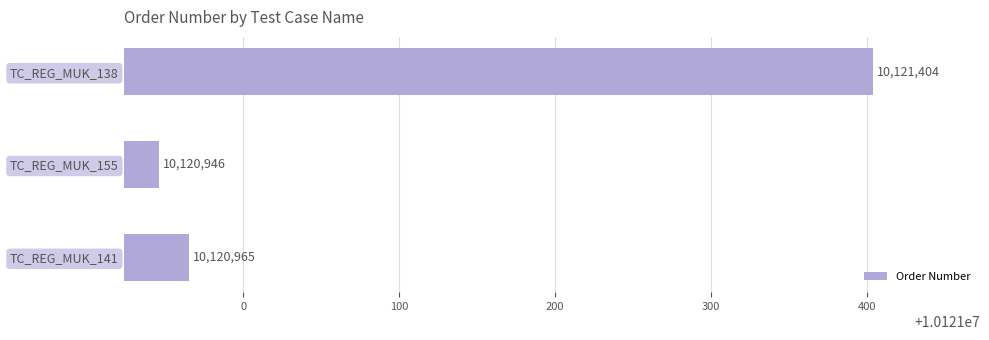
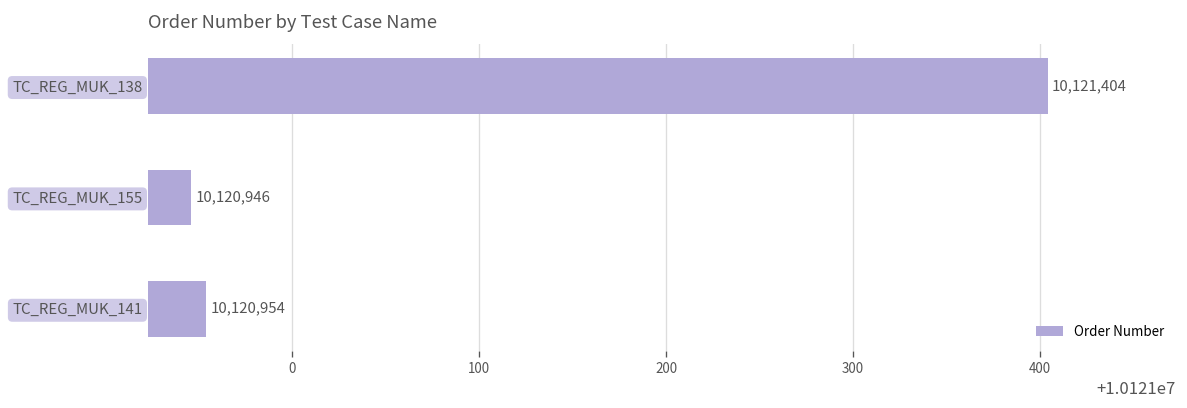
TC_REG_MUK_141: 10,120,965 -> 10,120,954
